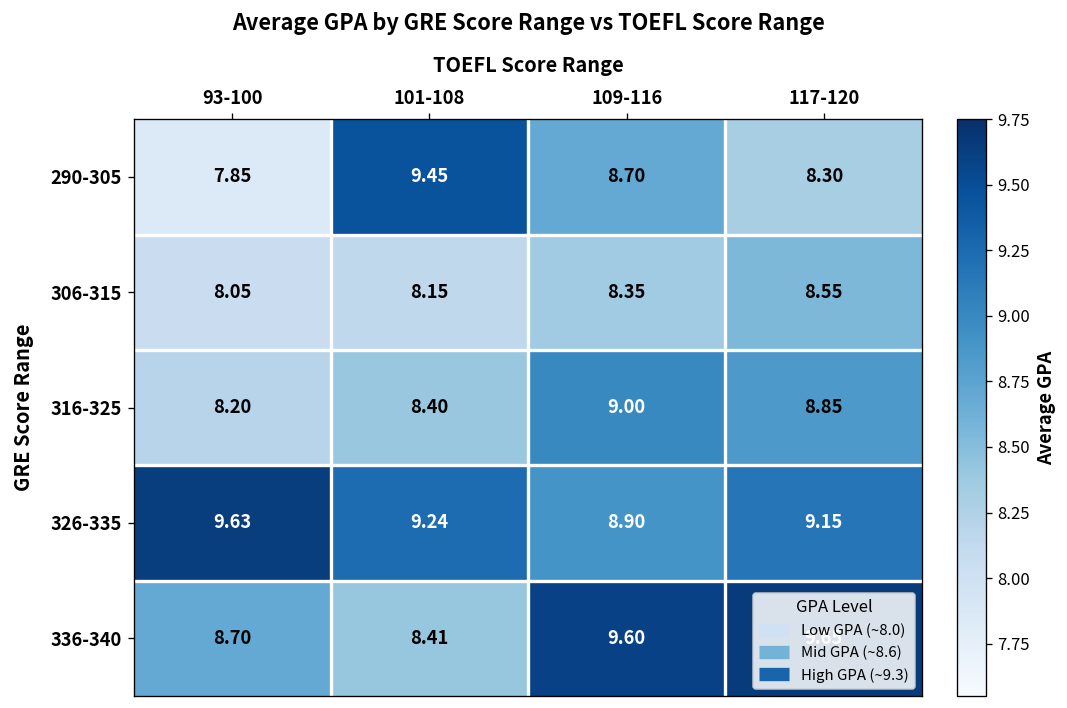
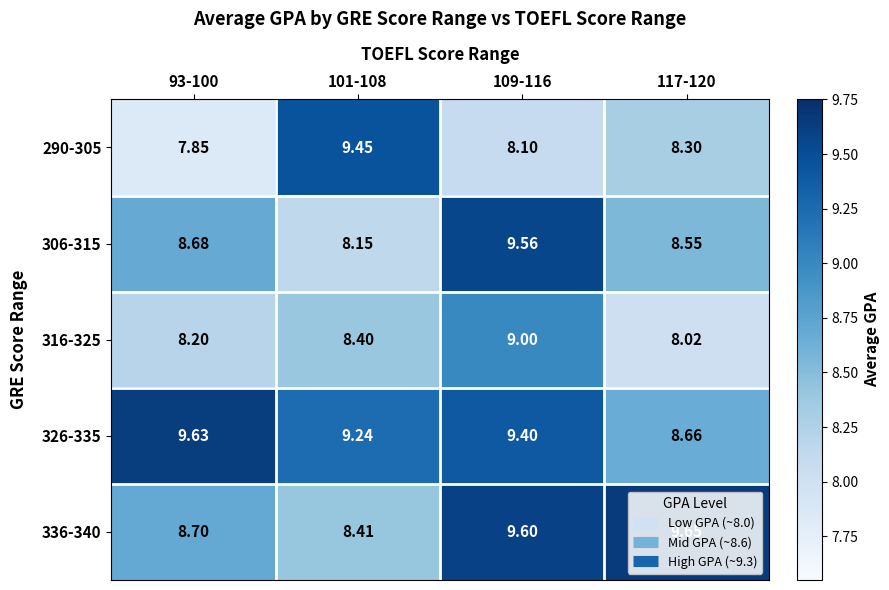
290-305, 109-116: 8.70 -> 8.10
306-315, 93-100: 8.05 -> 8.68
306-315, 109-116: 8.35 -> 9.56
316-325, 117-120: 8.85 -> 8.02
326-335, 109-116: 8.90 -> 9.40
326-335, 117-120: 9.15 -> 8.66
